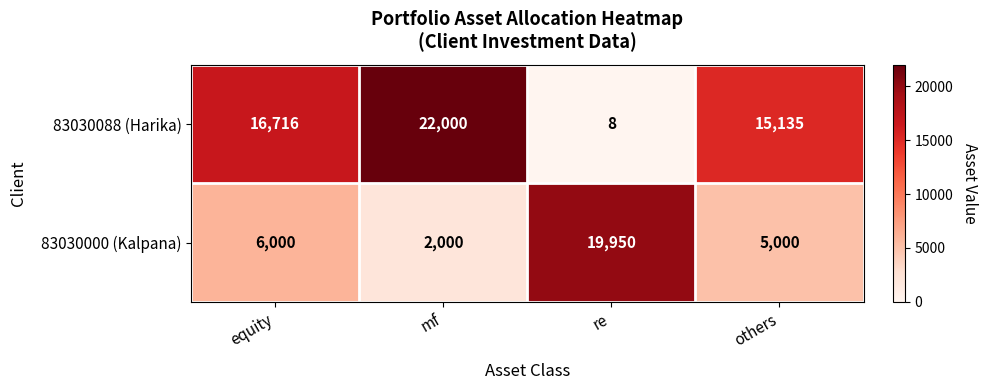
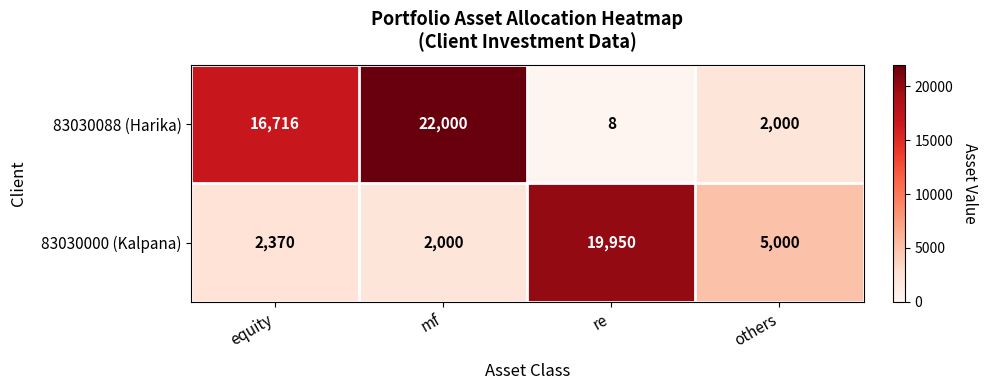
83030088 (Harika), others: 15,135 -> 2,000
83030000 (Kalpana), equity: 6,000 -> 2,370
